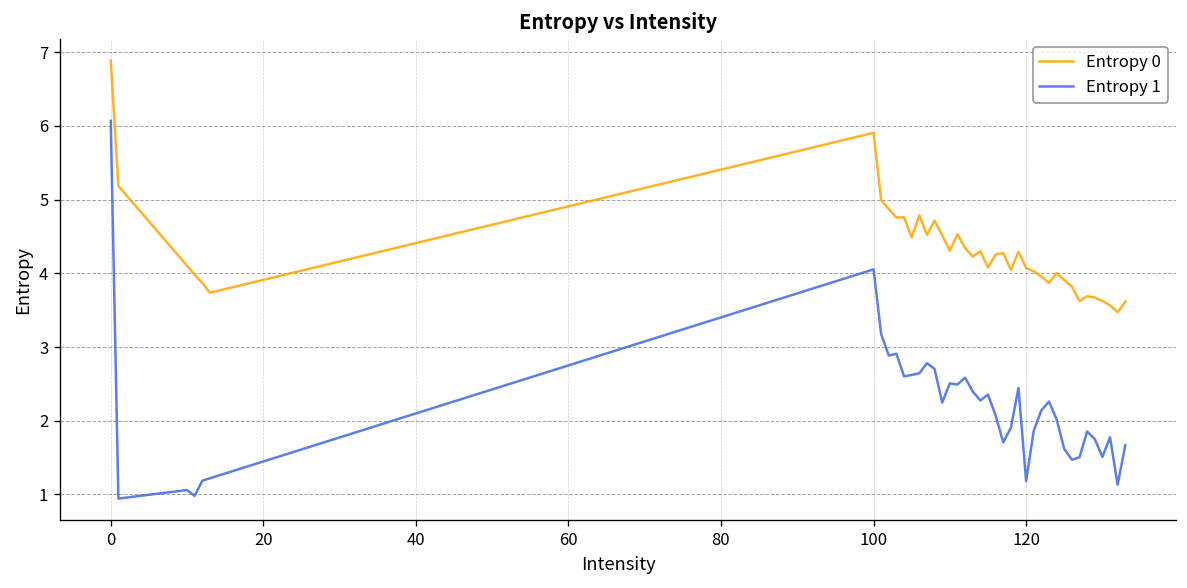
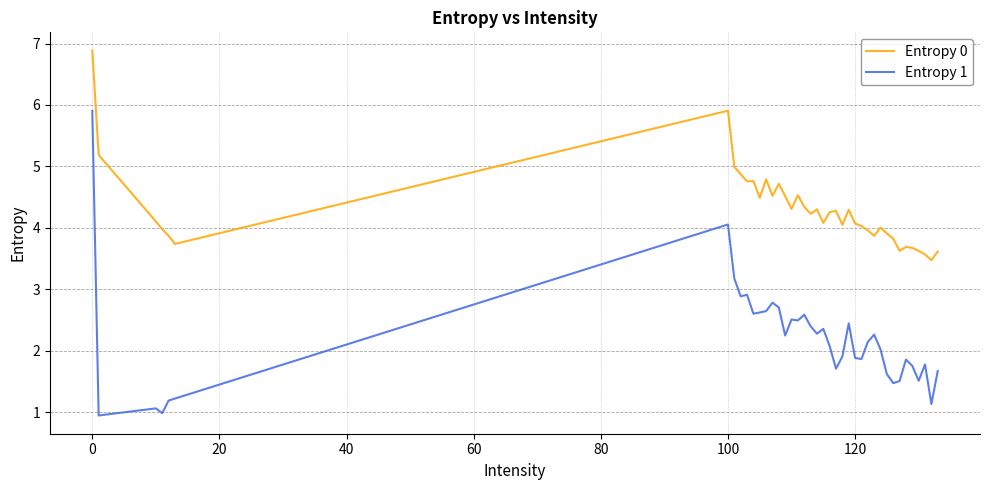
Entropy 1, 0: 6.1 -> 5.9
Entropy 1, 120: 1.2 -> 1.9
